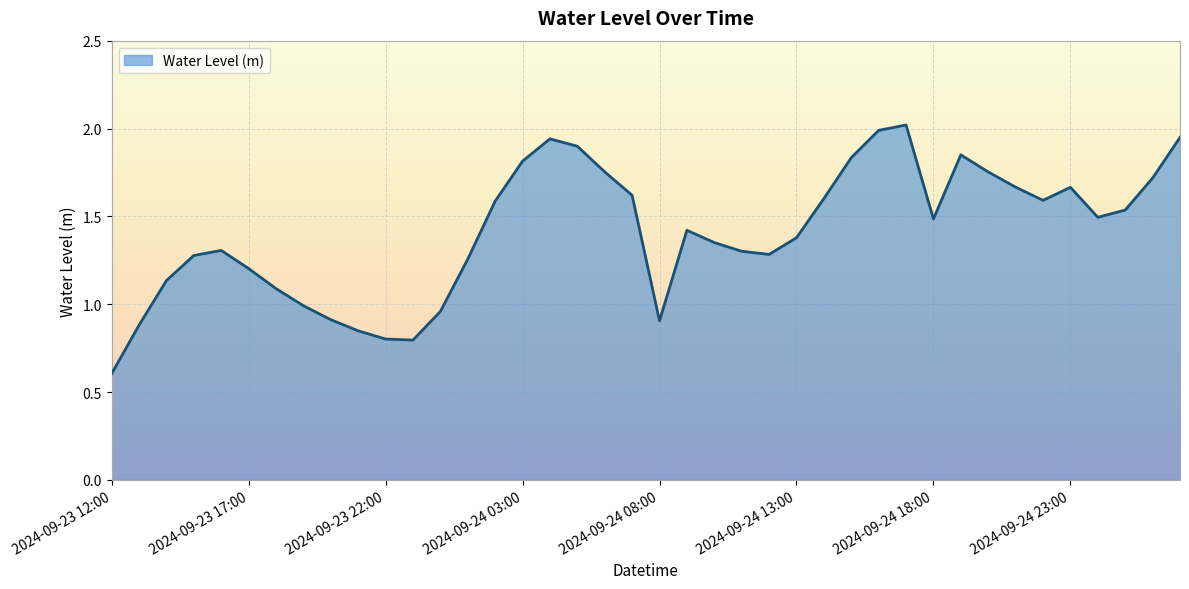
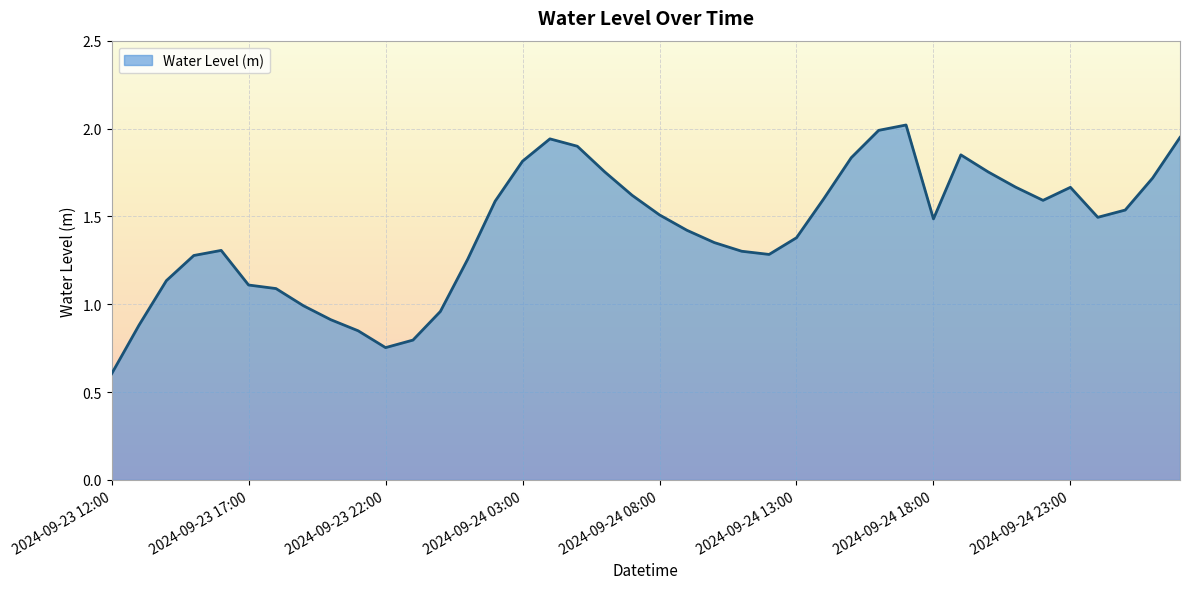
2024-09-23 17:00: 1.20 -> 1.11
2024-09-23 22:00: 0.80 -> 0.75
2024-09-24 08:00: 0.91 -> 1.51
